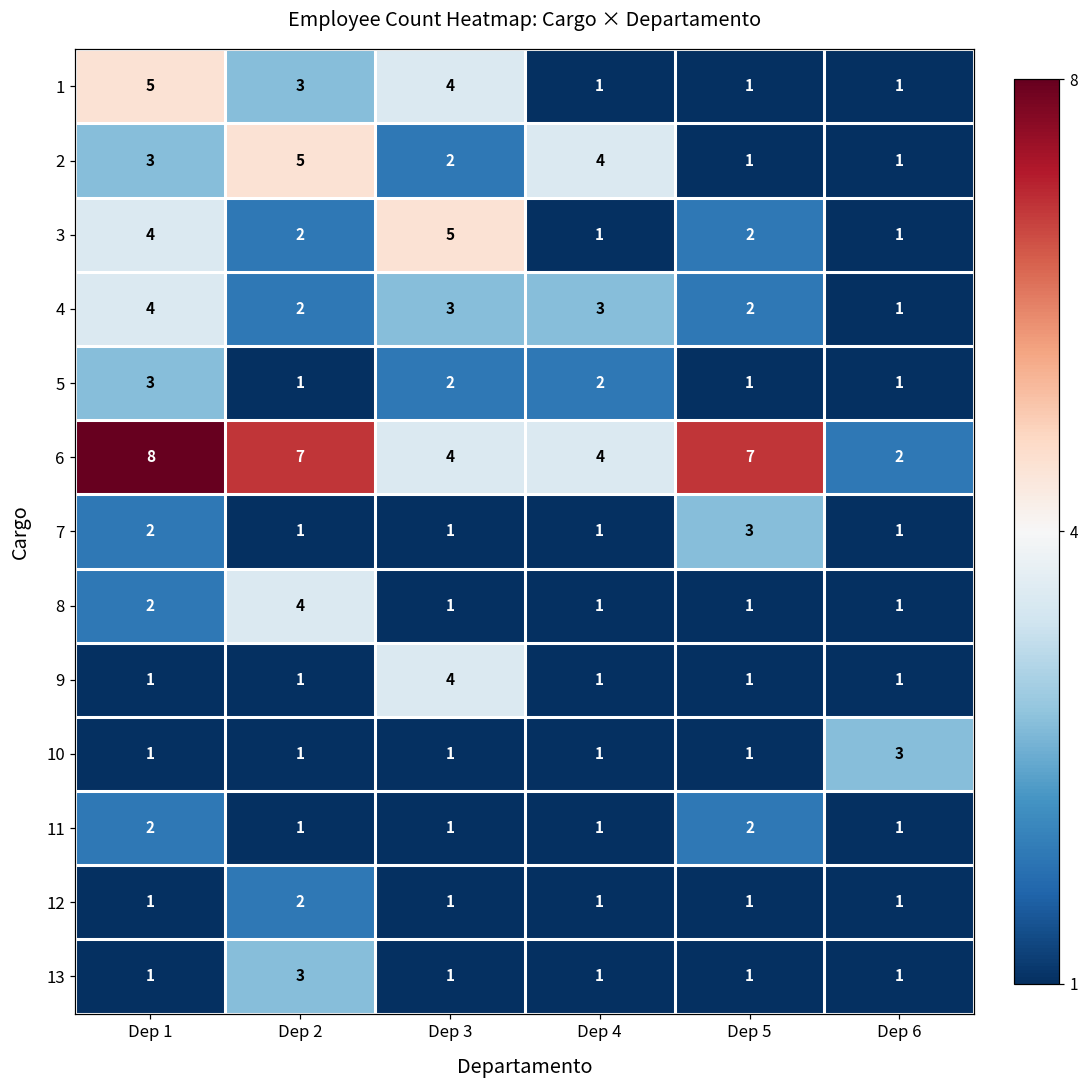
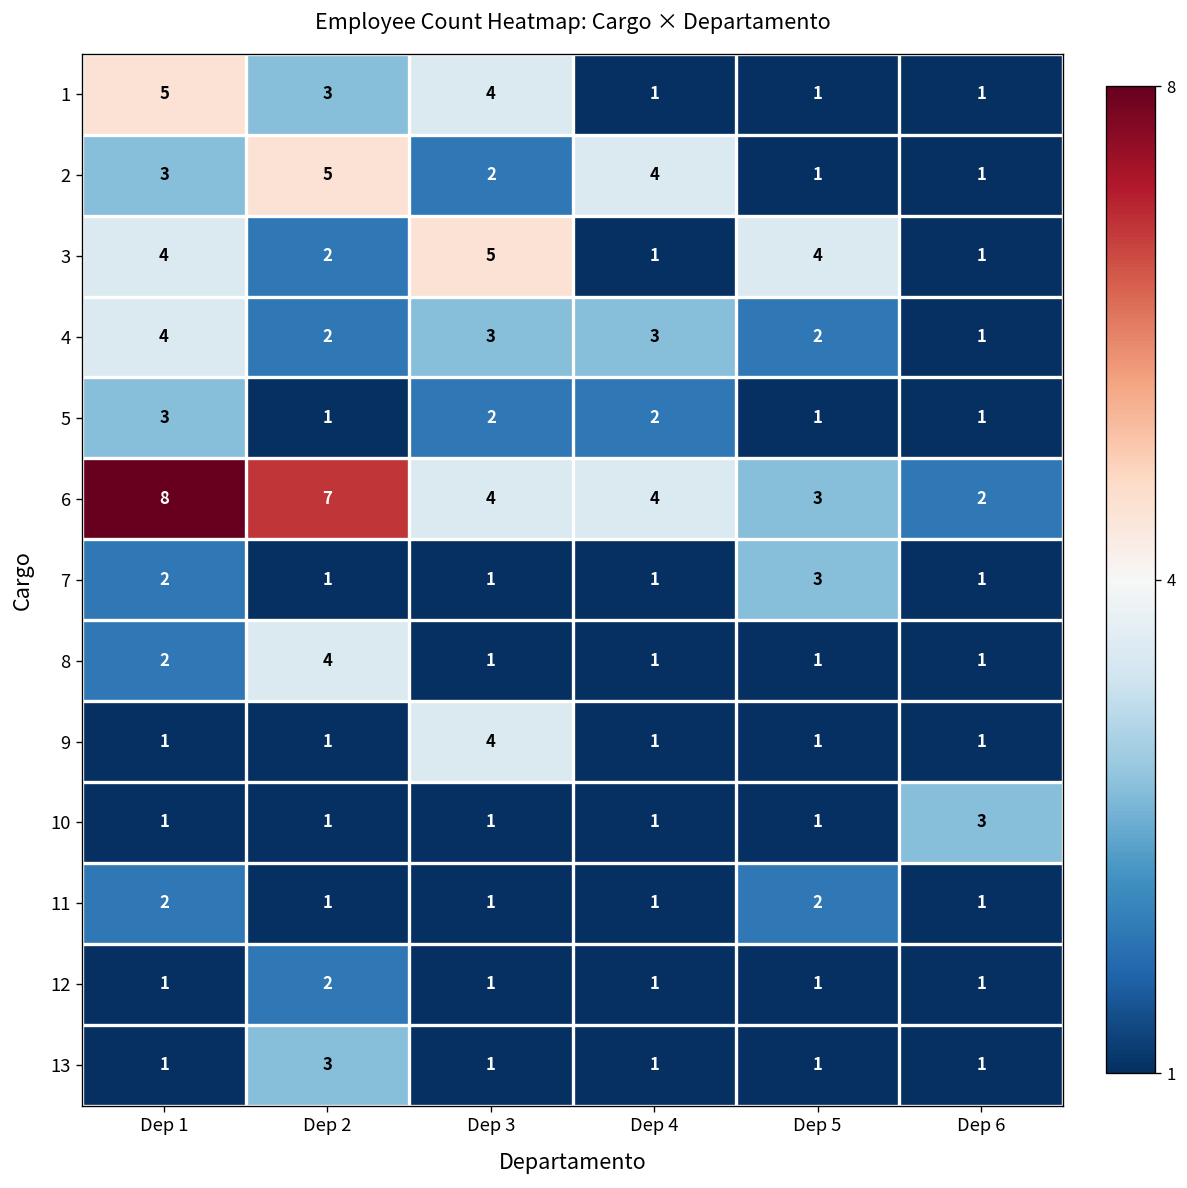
3, Dep 5: 2 -> 4
6, Dep 5: 7 -> 3
